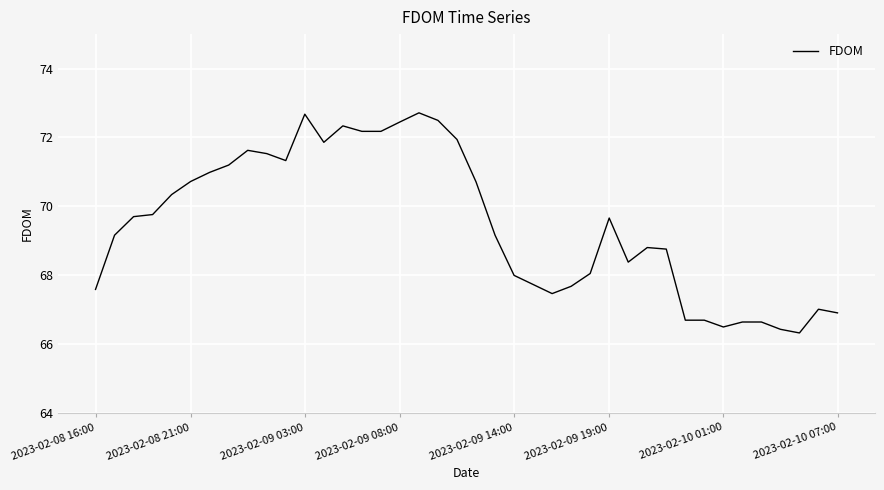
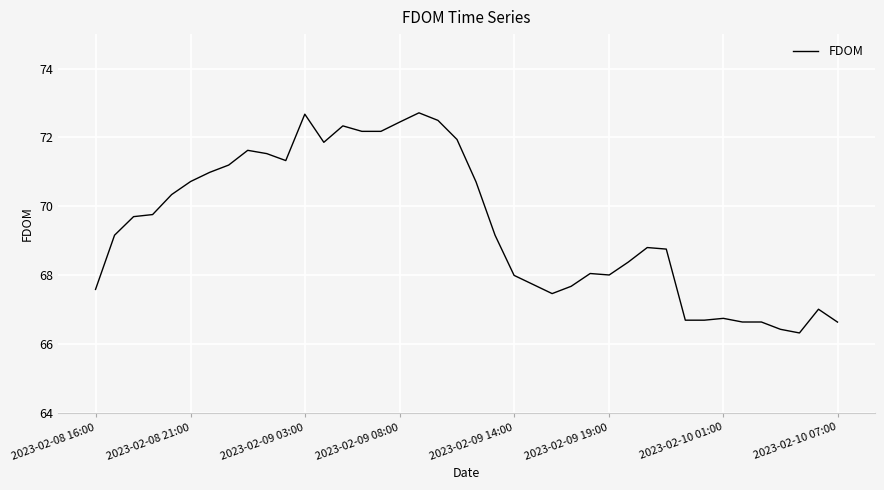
2023-02-09 19:00: 69.7 -> 68.0
2023-02-10 01:00: 66.5 -> 66.7
2023-02-10 07:00: 66.9 -> 66.6
